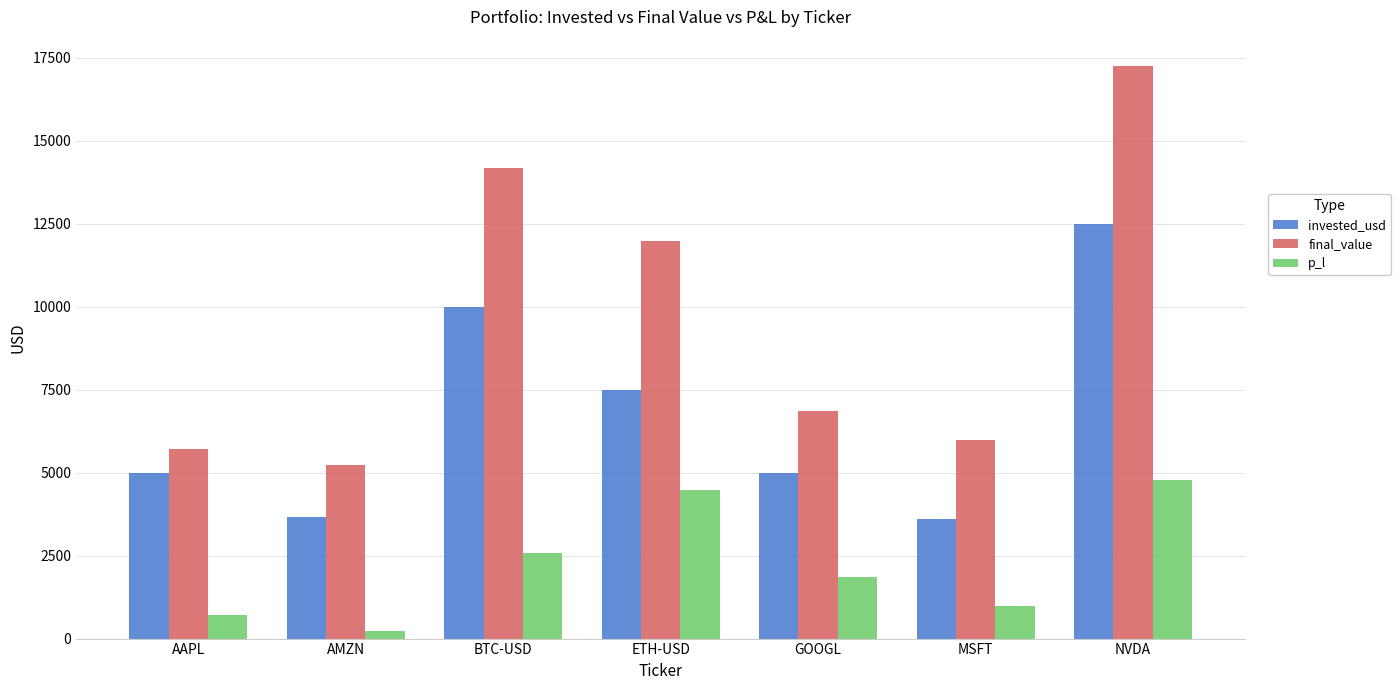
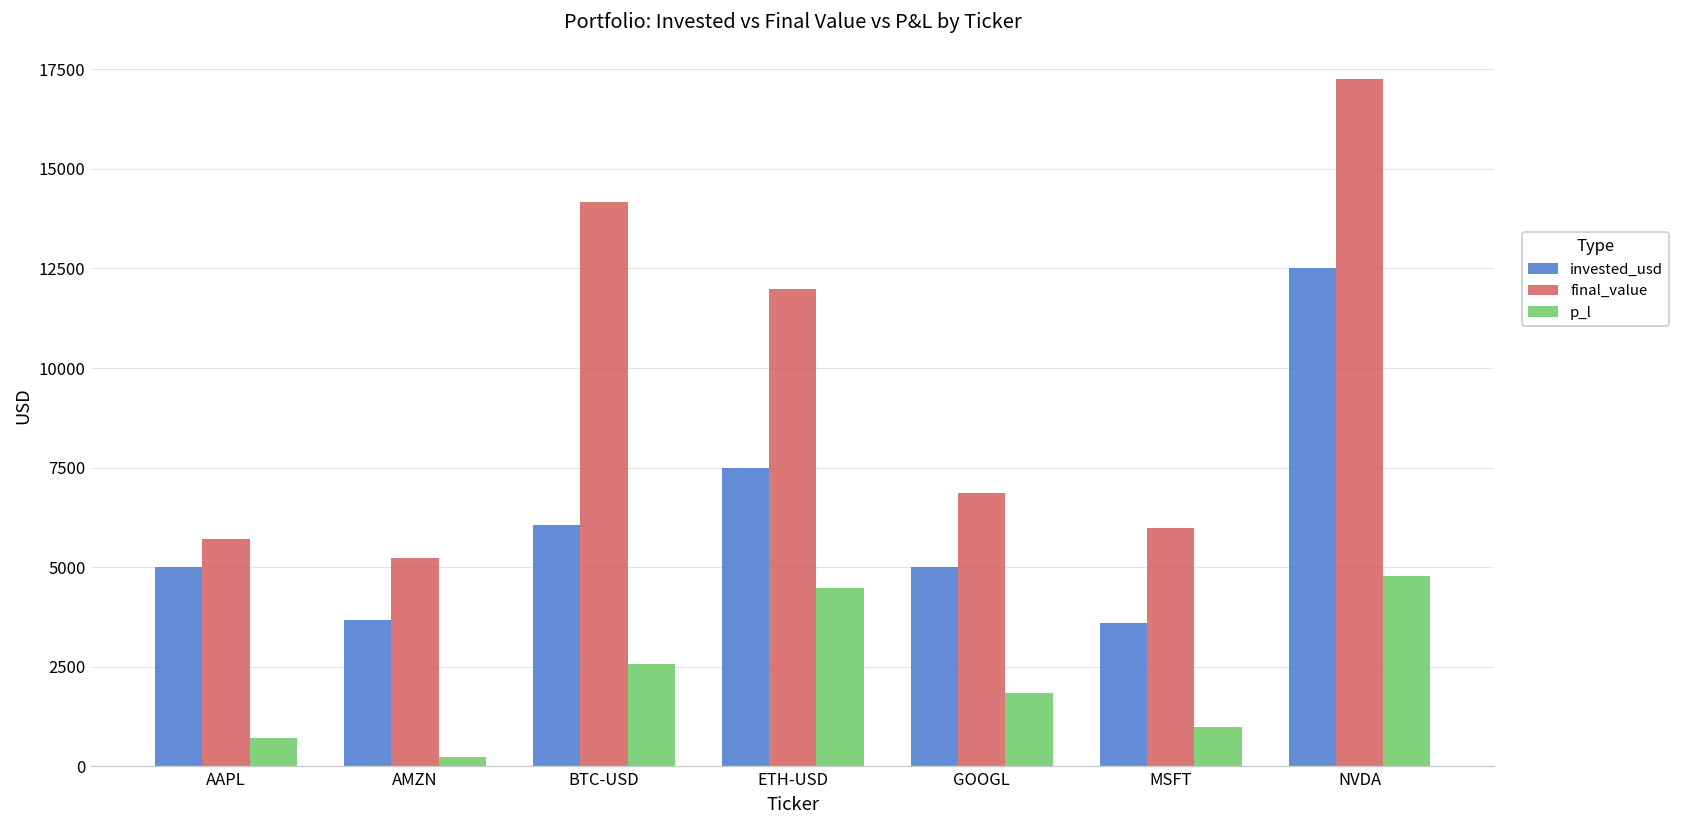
invested_usd, BTC-USD: 10000 -> 6100
